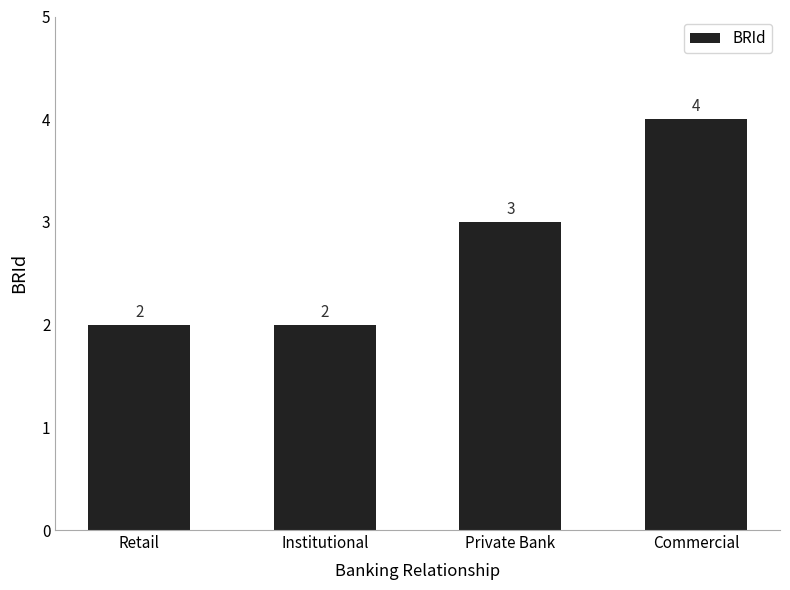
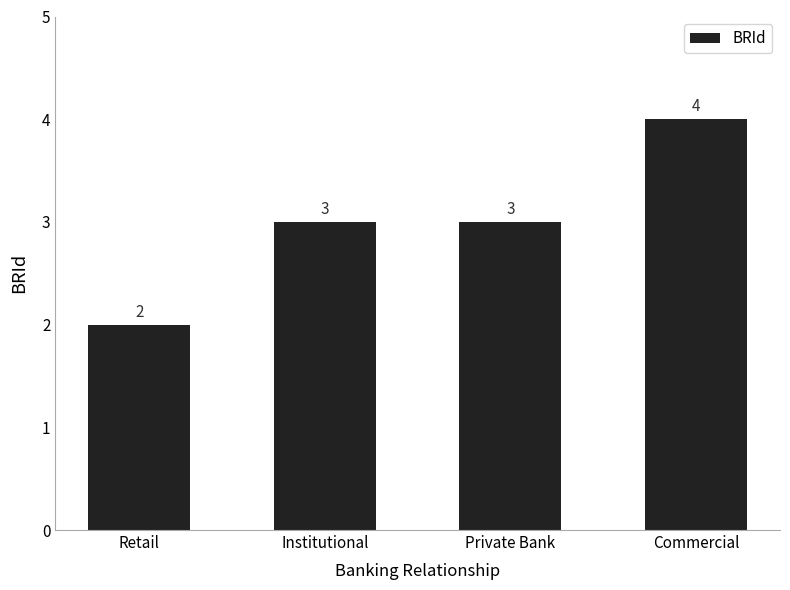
Institutional: 2 -> 3
